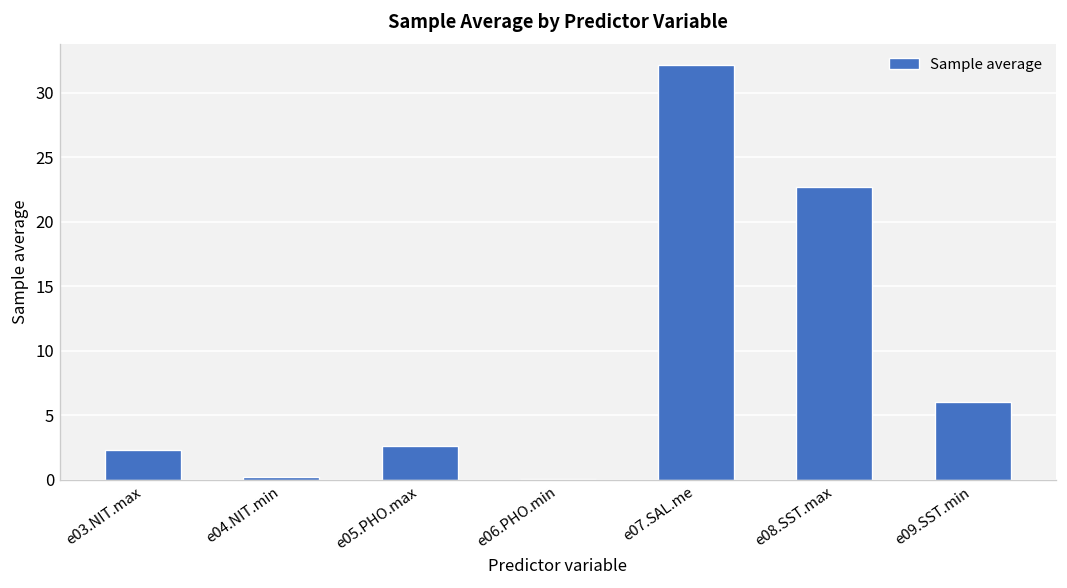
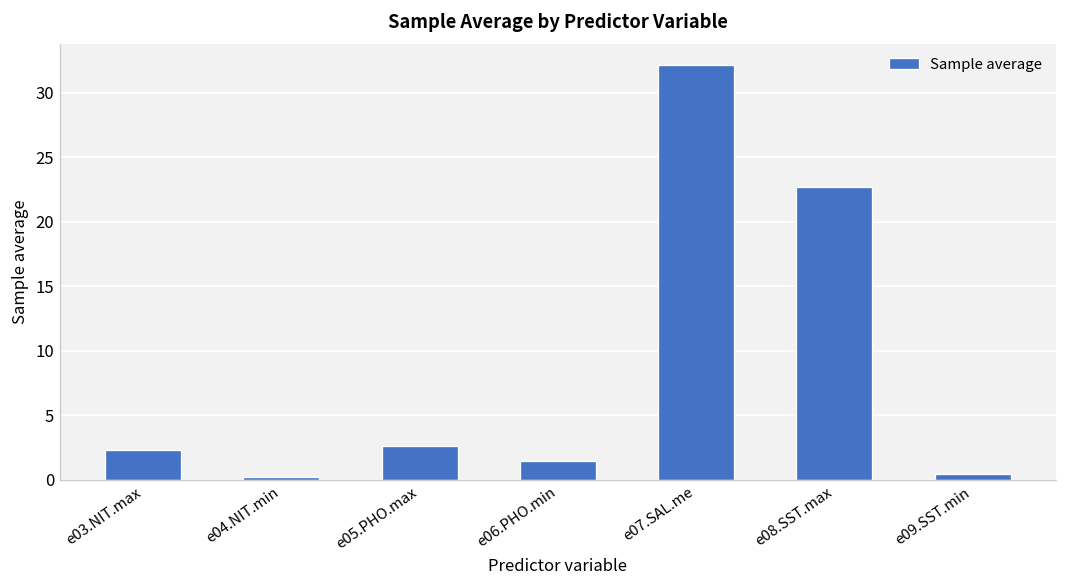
e06.PHO.min: 0.1 -> 1.5
e09.SST.min: 6.0 -> 0.4
